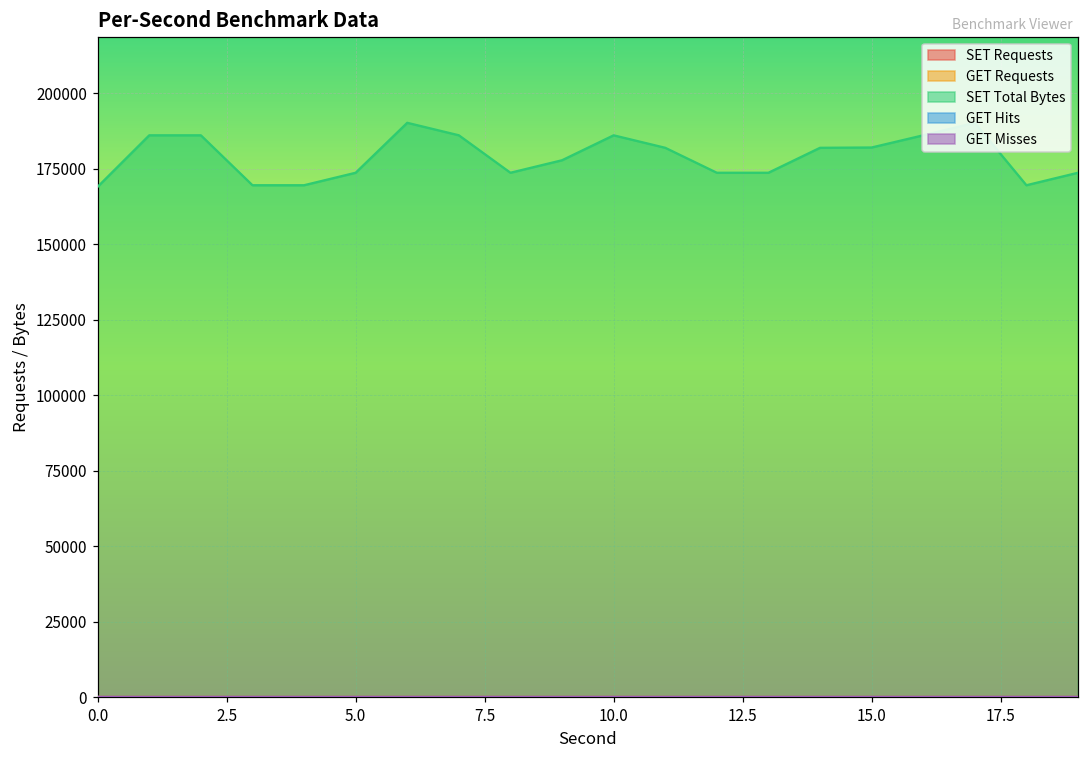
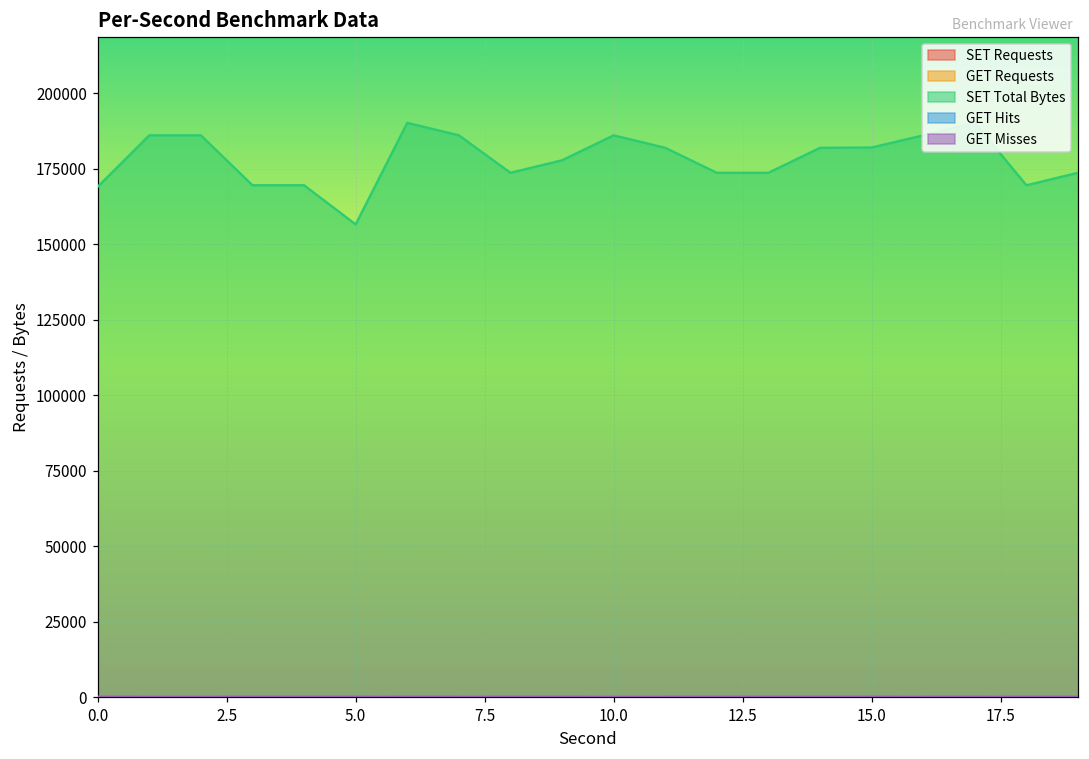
SET Total Bytes, 5.0: 174000 -> 157000
